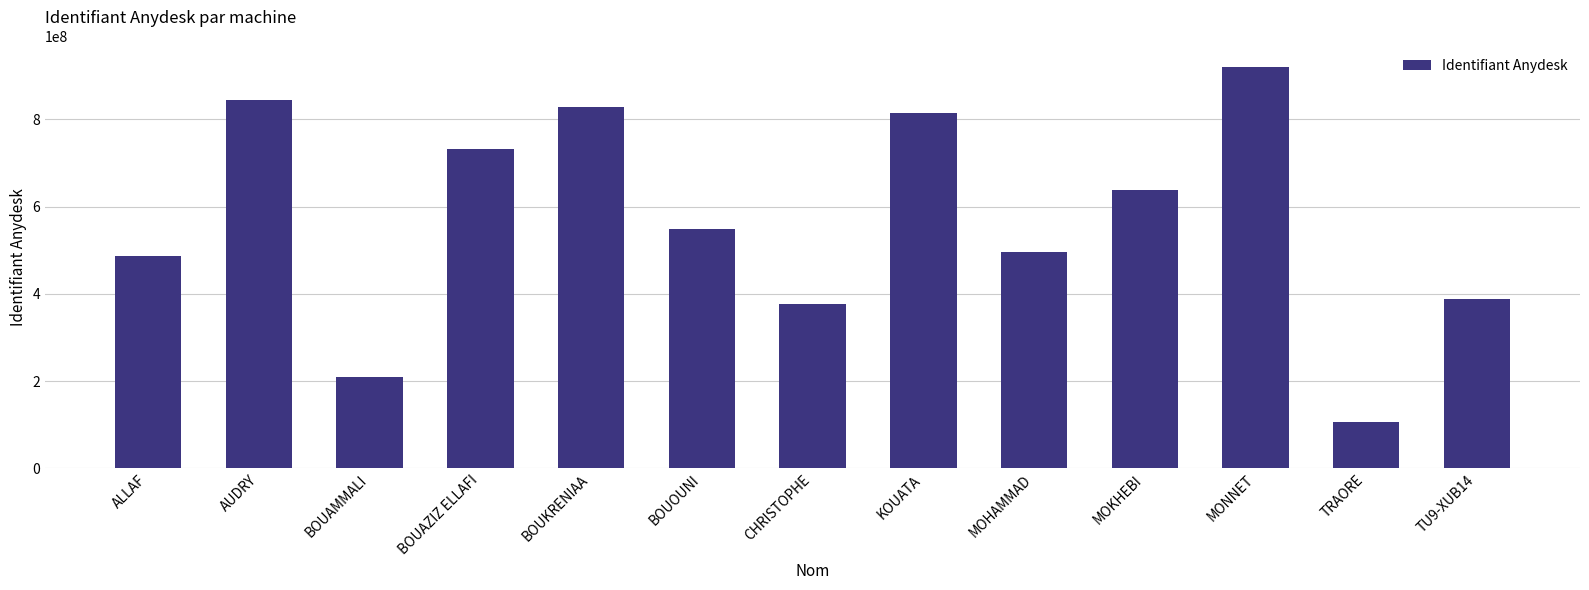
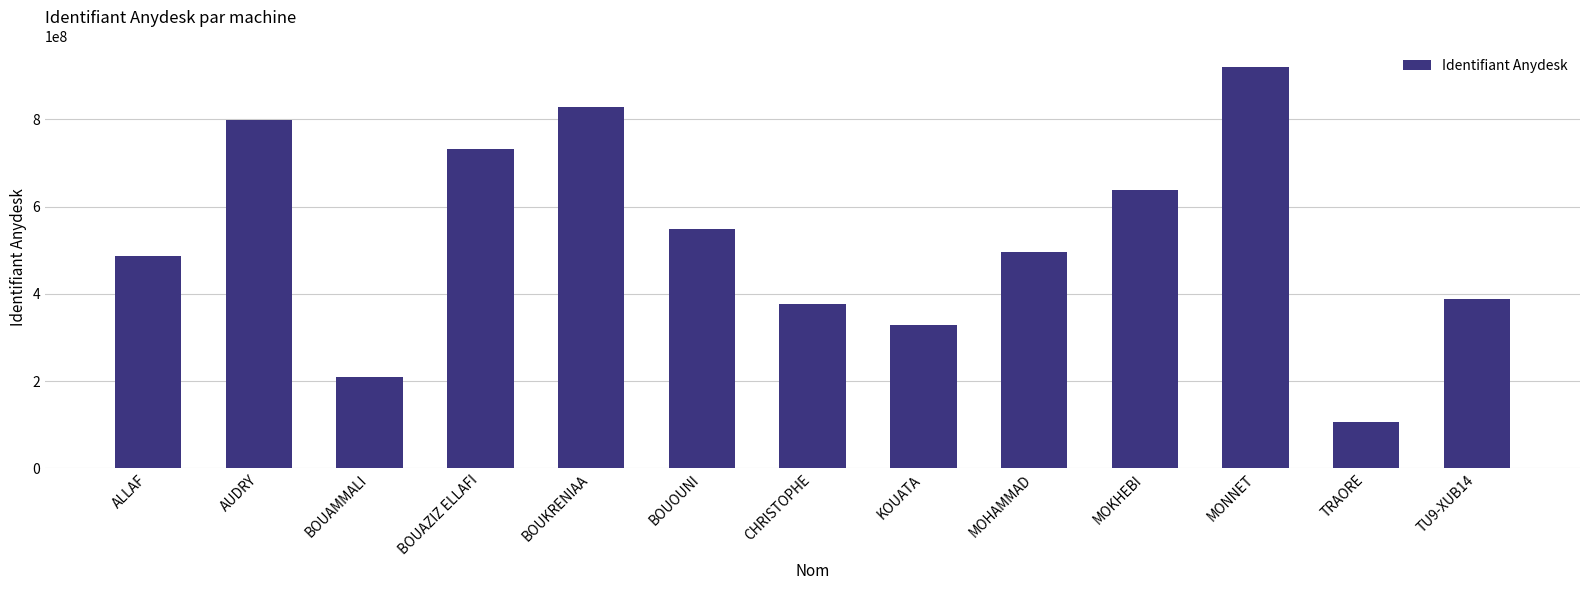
AUDRY: 850000000 -> 800000000
KOUATA: 810000000 -> 330000000
